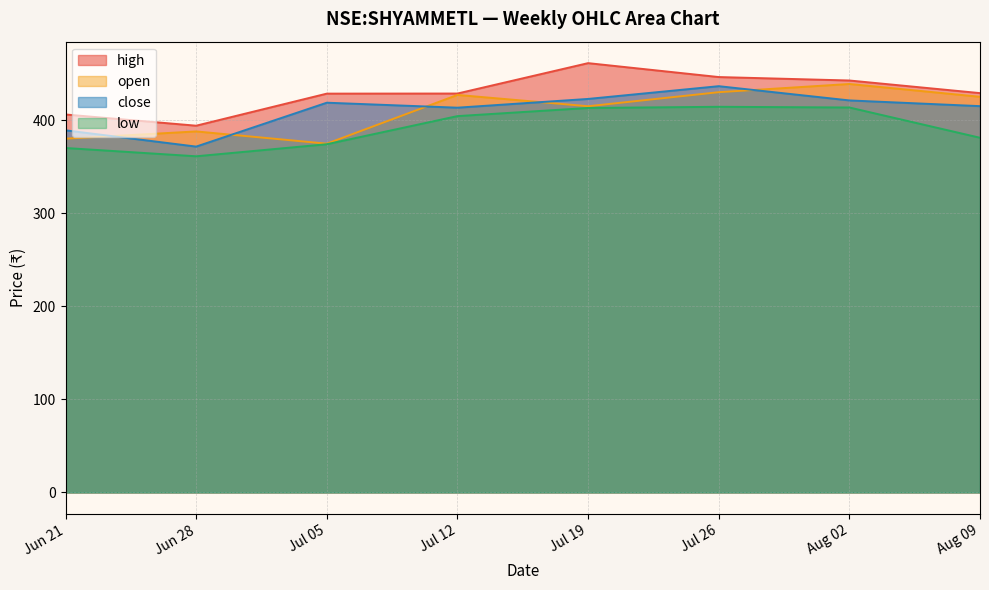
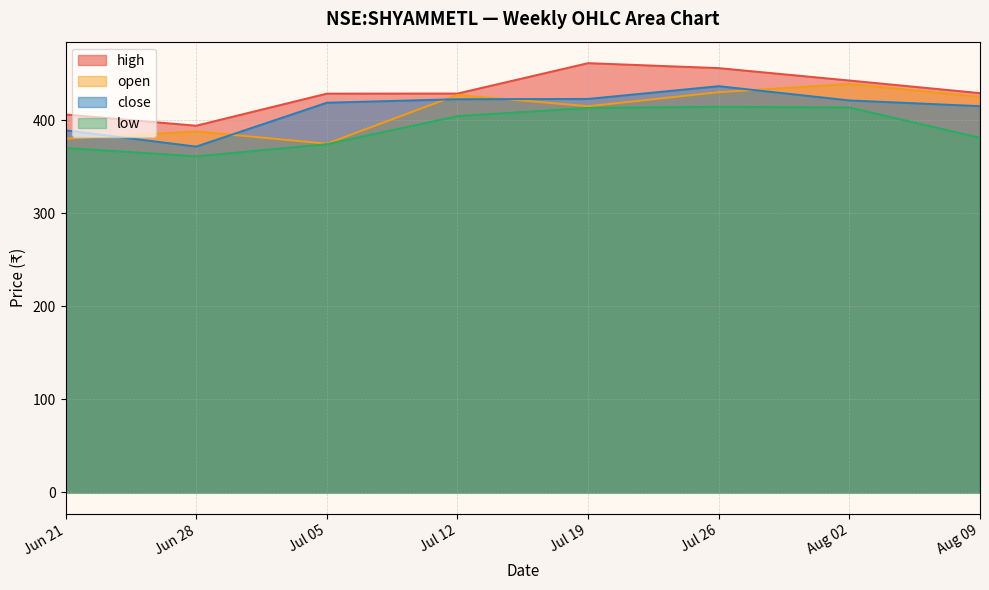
close, Jul 12: 410 -> 420
high, Jul 26: 450 -> 460
